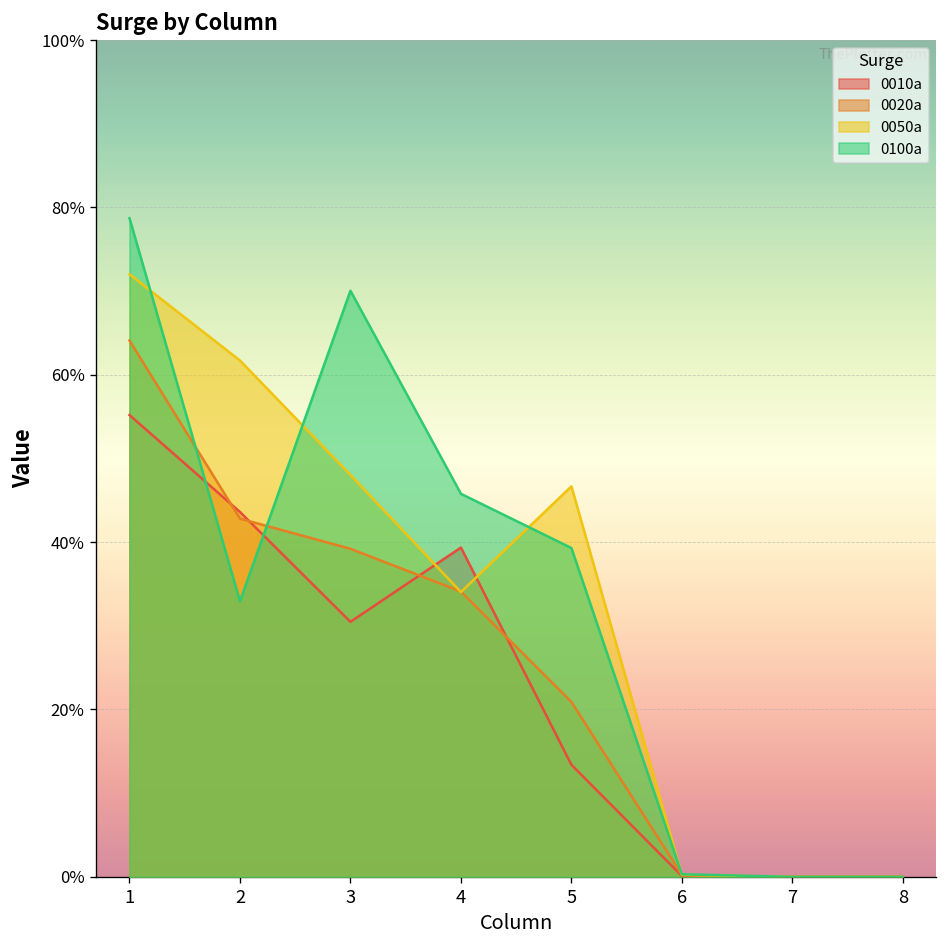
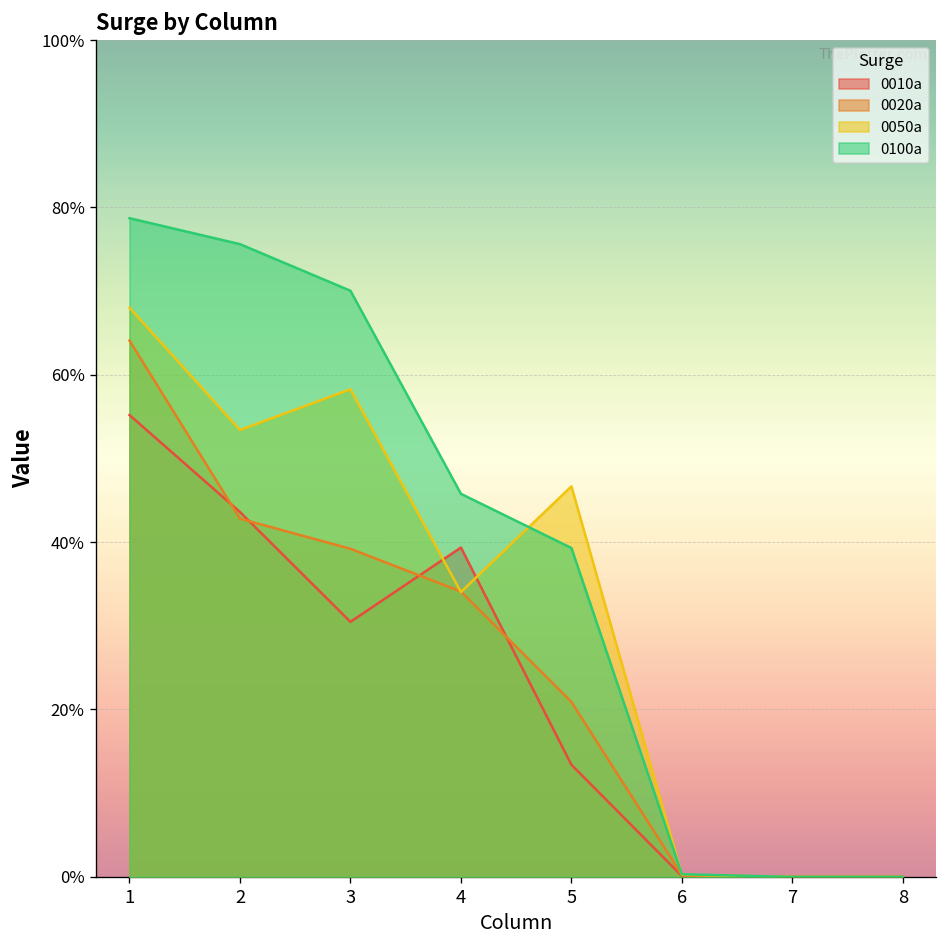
0050a, 1: 72% -> 68%
0050a, 2: 62% -> 53%
0100a, 2: 33% -> 76%
0050a, 3: 48% -> 58%
